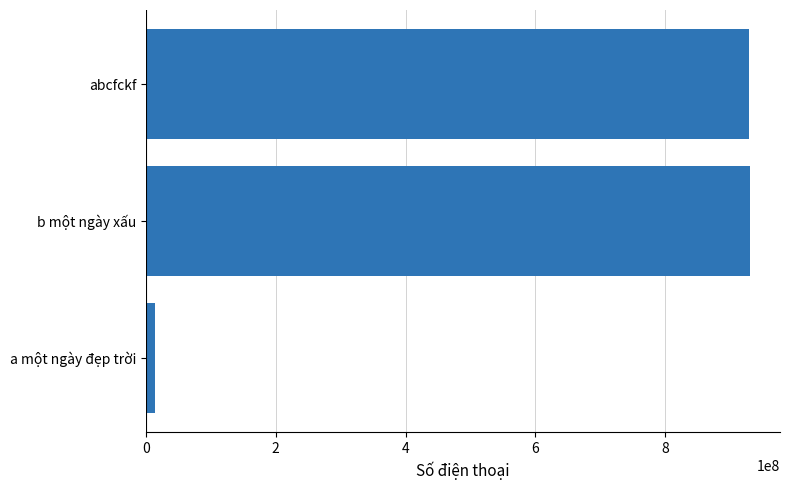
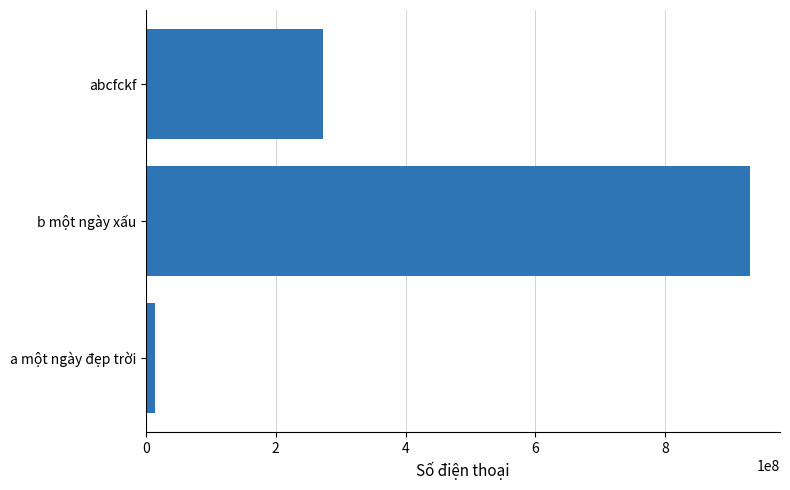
abcfckf: 930000000 -> 270000000
